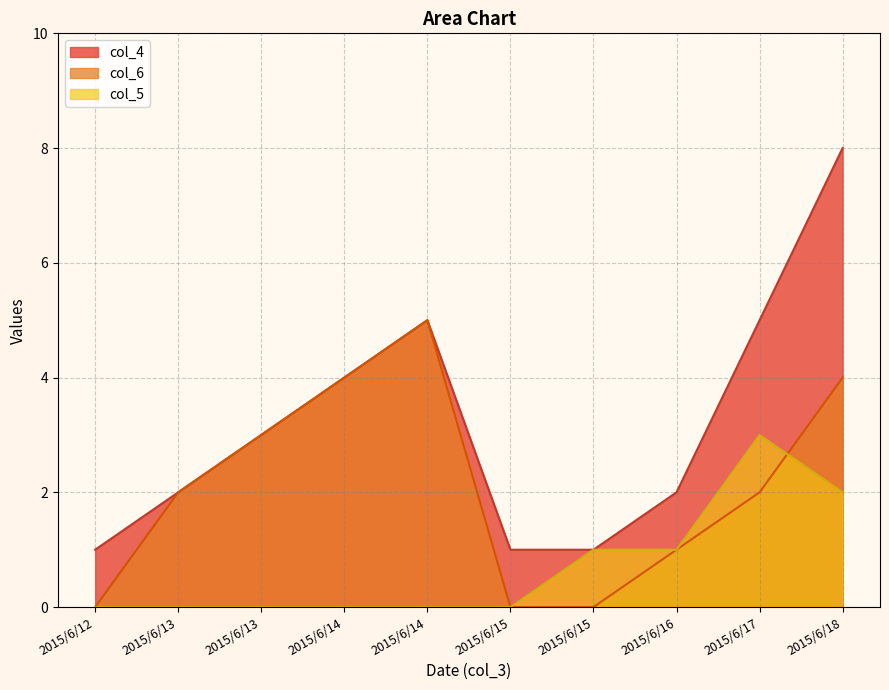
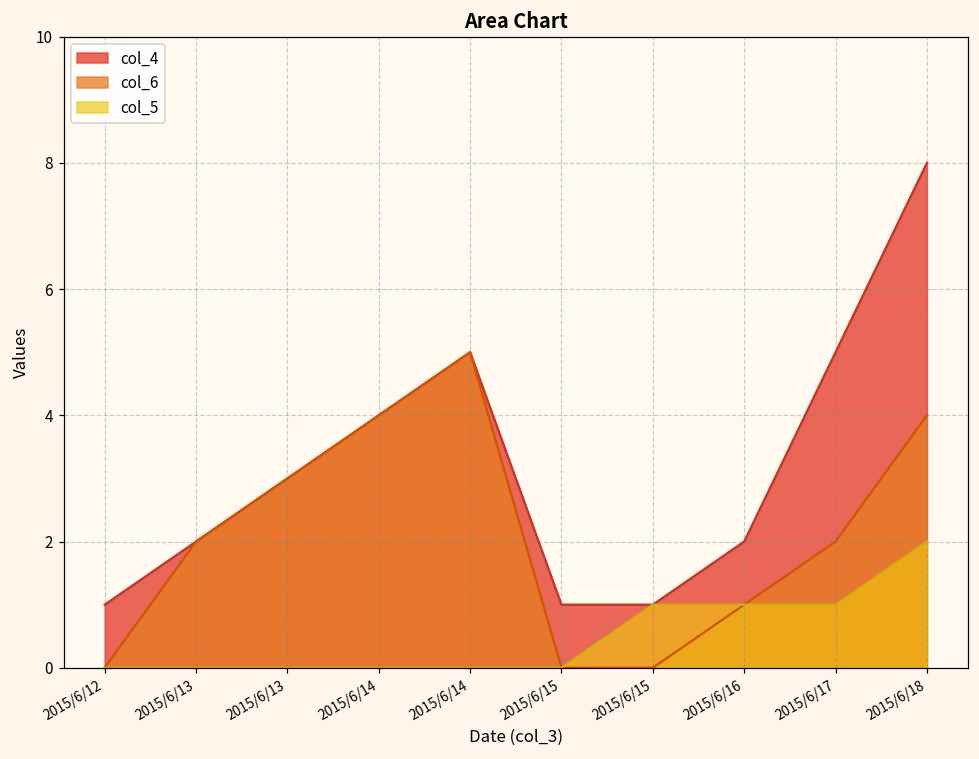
col_5, 2015/6/17: 3 -> 1
